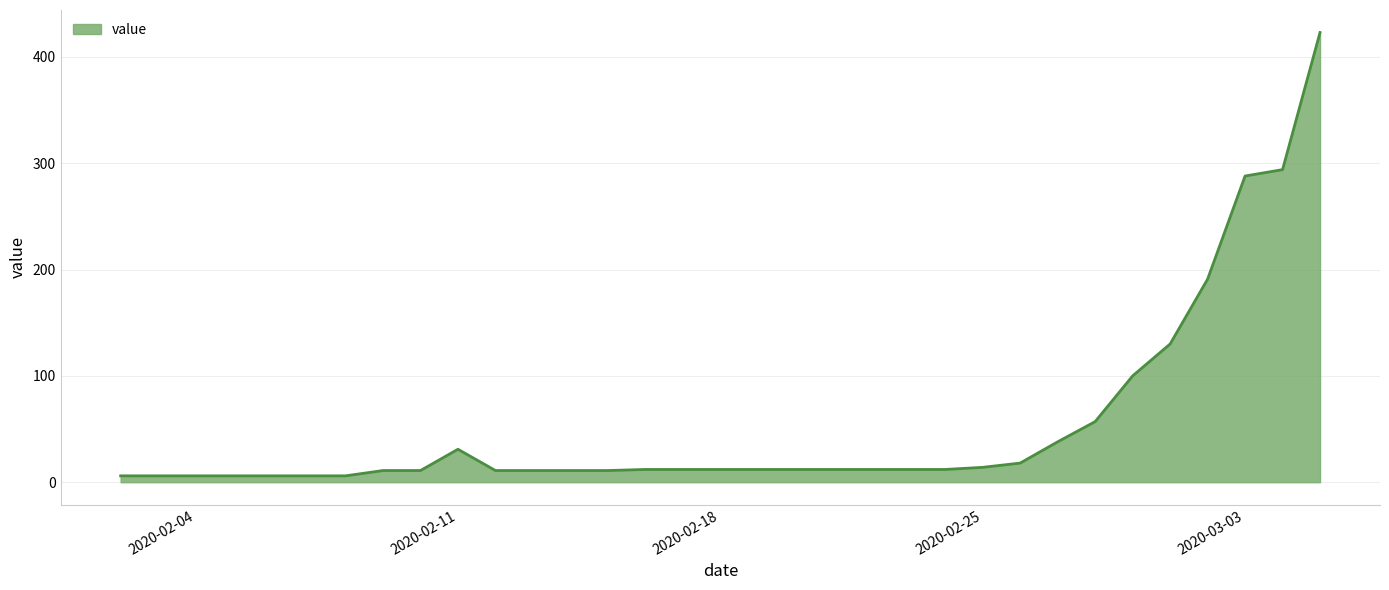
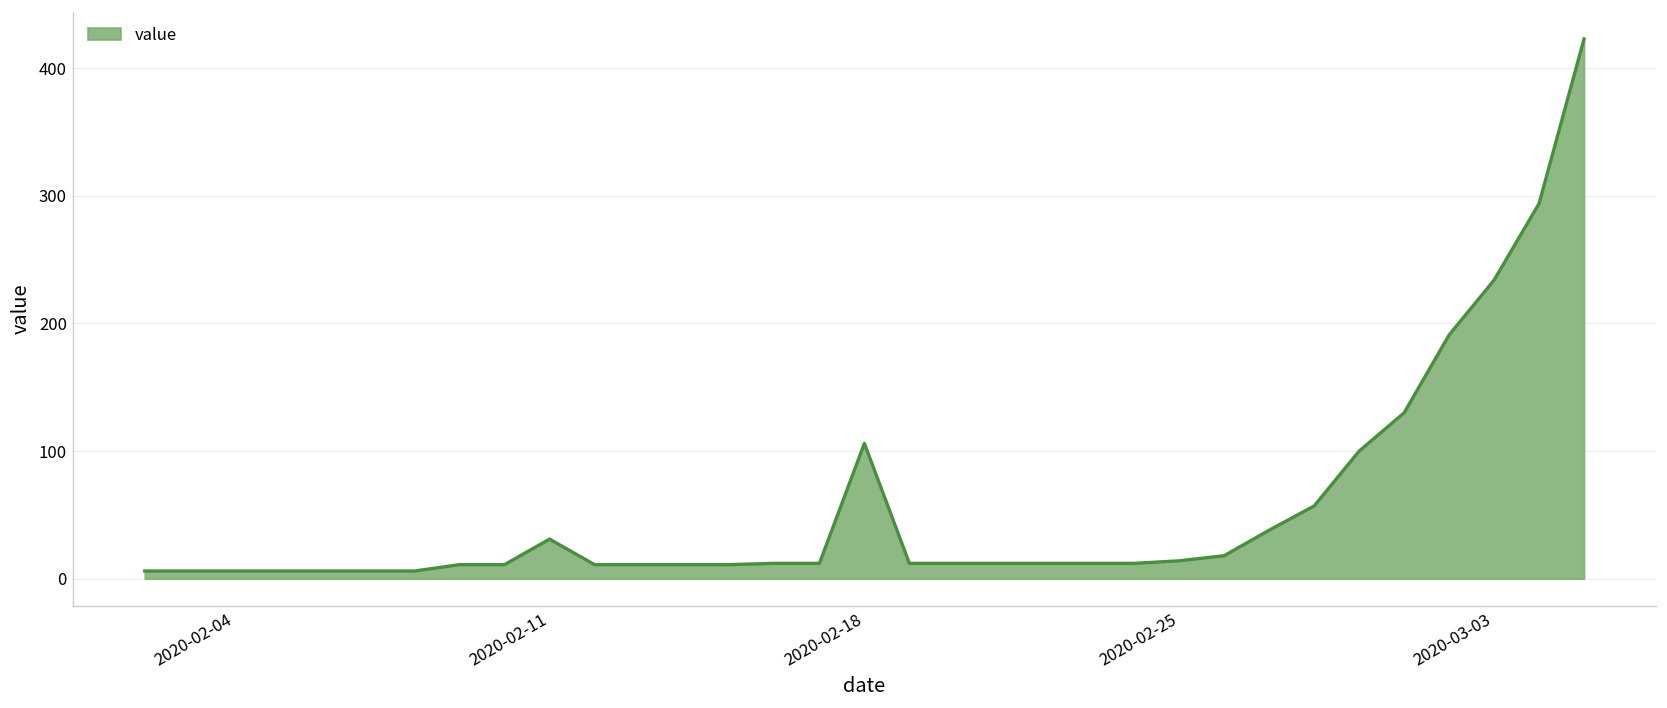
2020-02-18: 12 -> 106
2020-03-03: 288 -> 234
